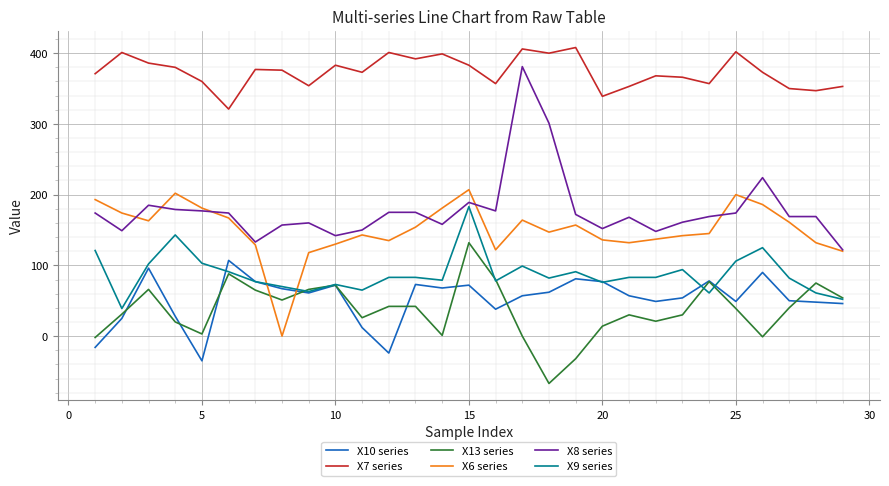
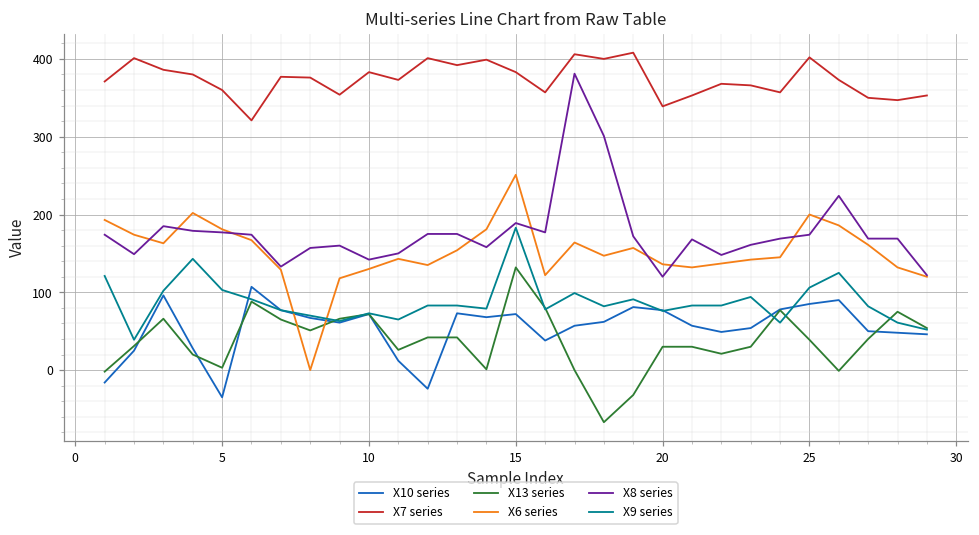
X6 series, 15: 210 -> 250
X13 series, 20: 10 -> 30
X8 series, 20: 150 -> 120
X10 series, 25: 50 -> 90
